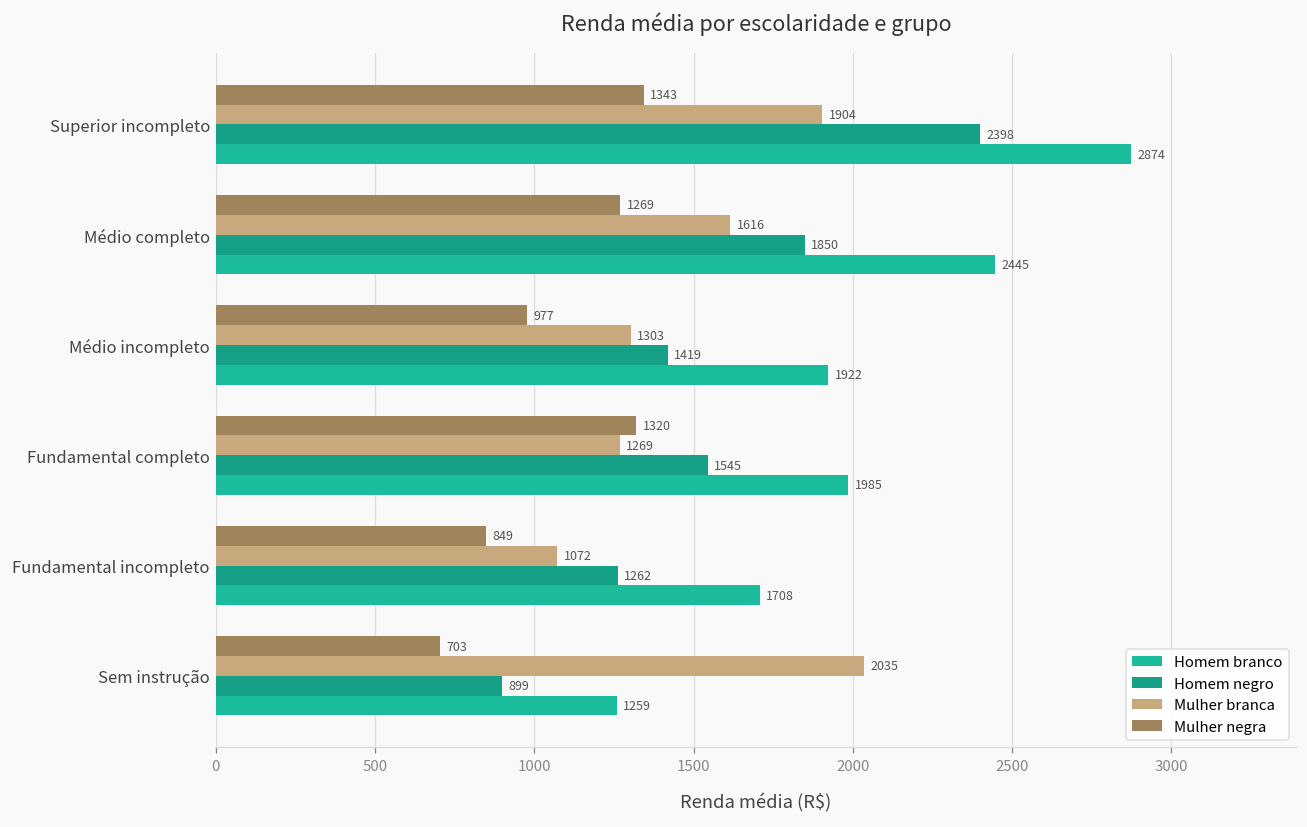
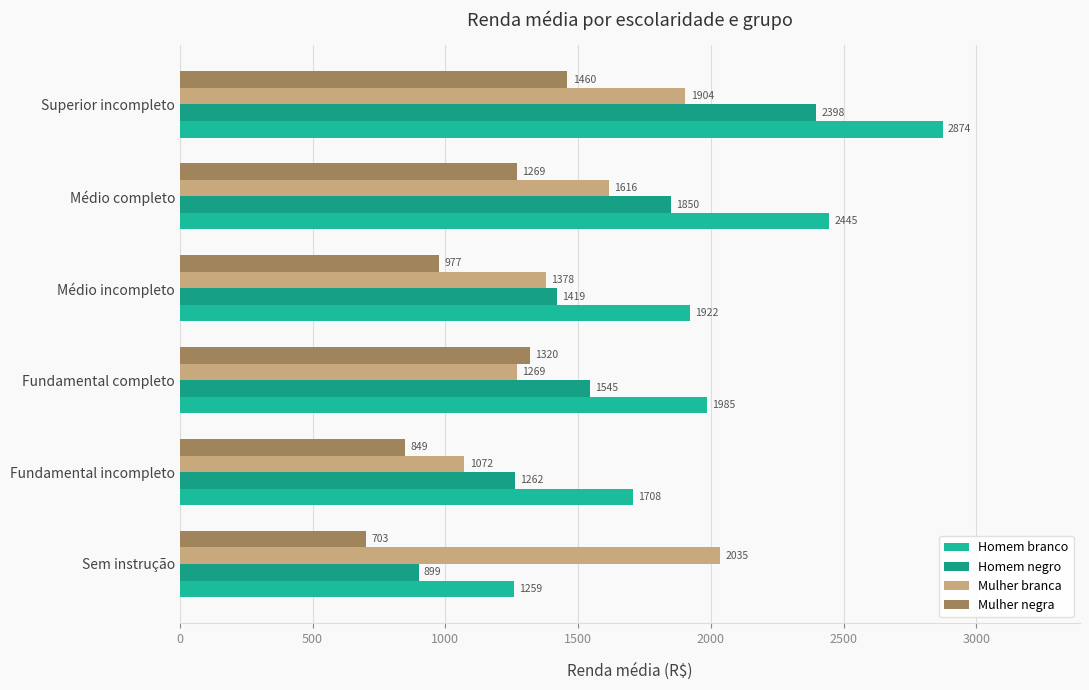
Mulher negra, Superior incompleto: 1343 -> 1460
Mulher branca, Médio incompleto: 1303 -> 1378
